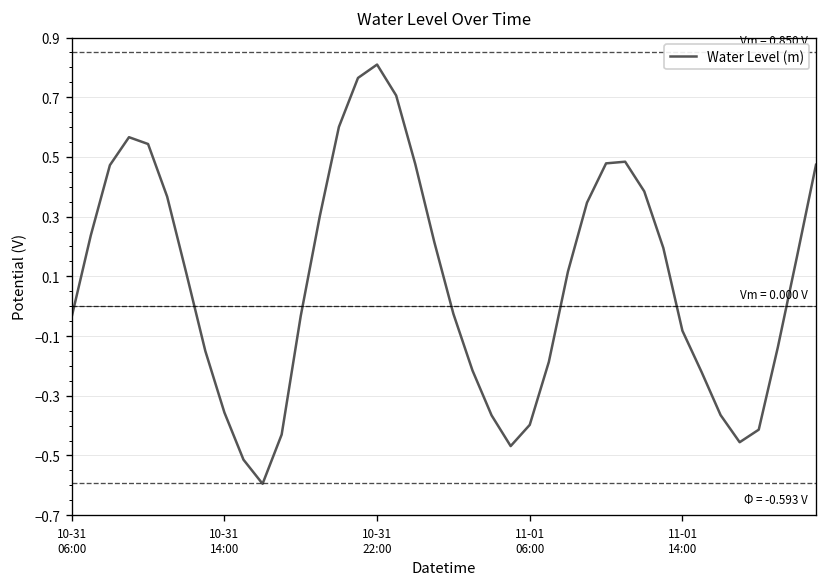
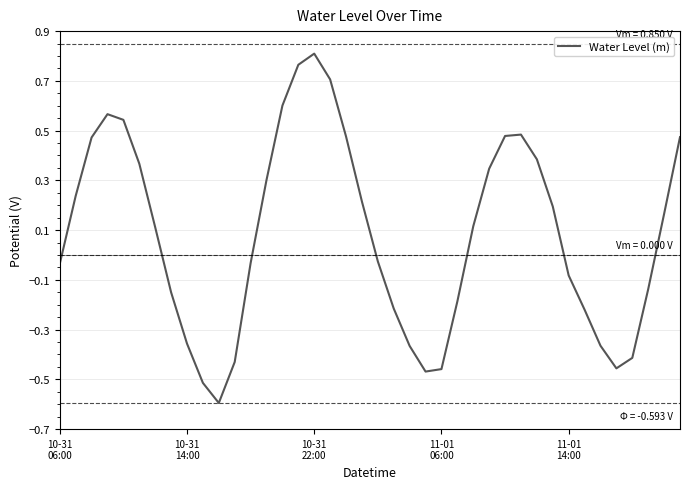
11-01 06:00: -0.40 -> -0.46
